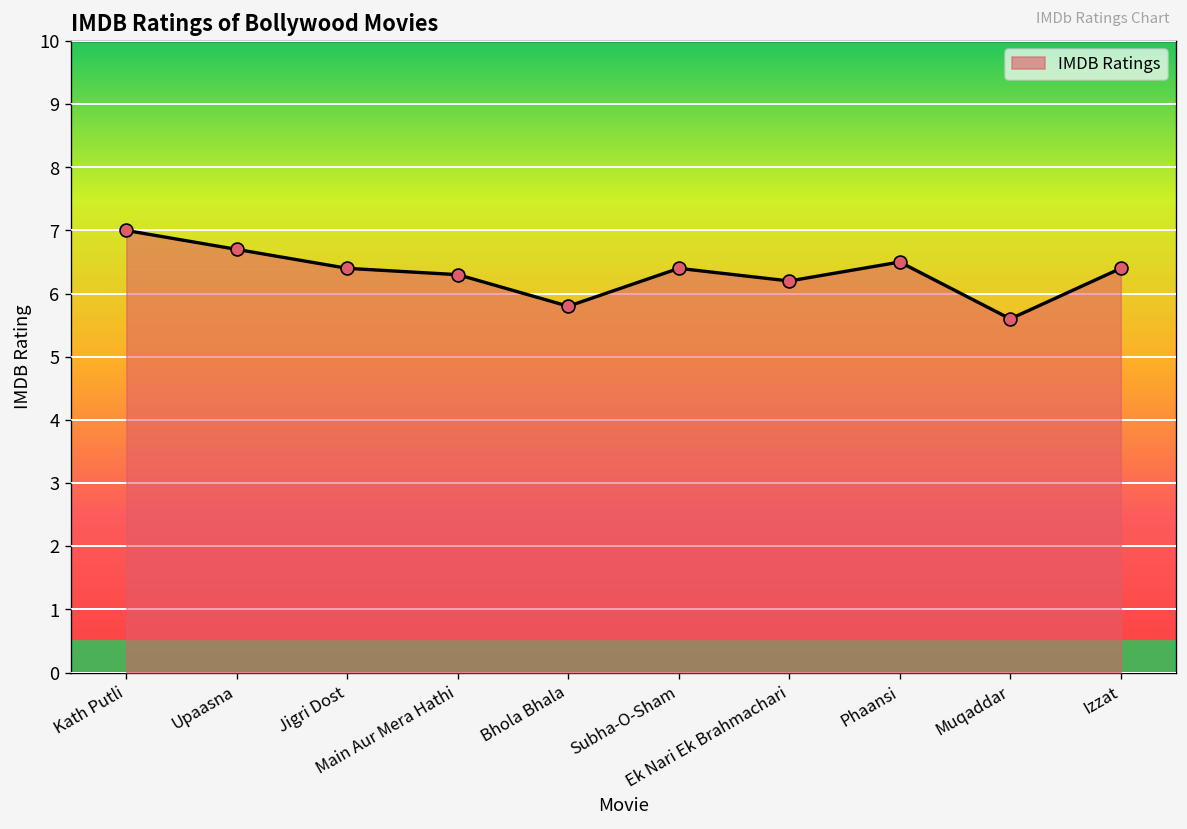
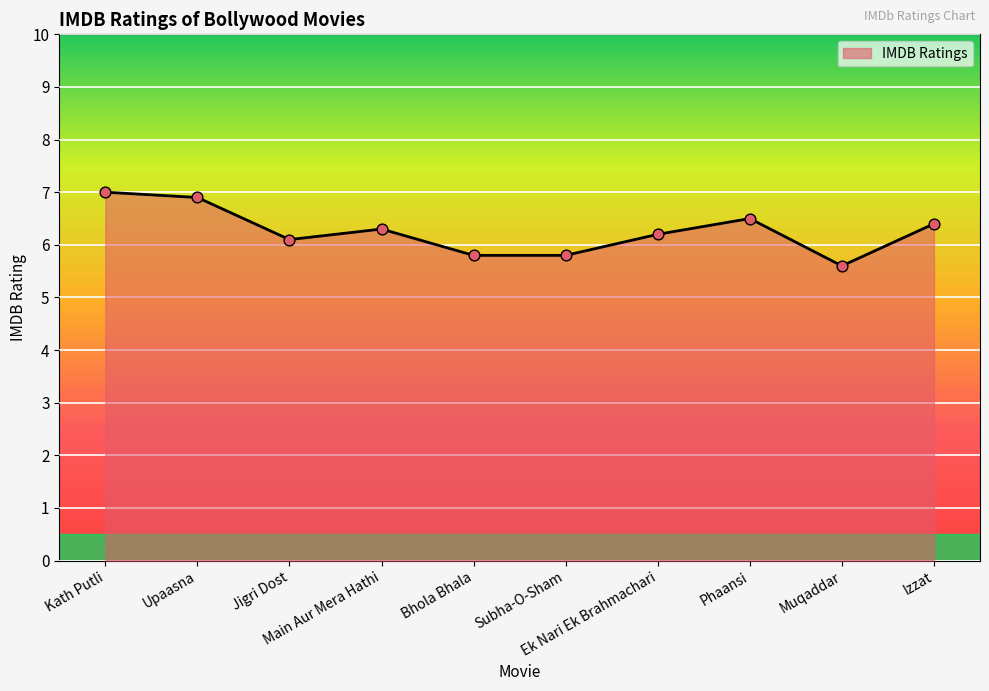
Upaasna: 6.7 -> 6.9
Jigri Dost: 6.4 -> 6.1
Subha-O-Sham: 6.4 -> 5.8
